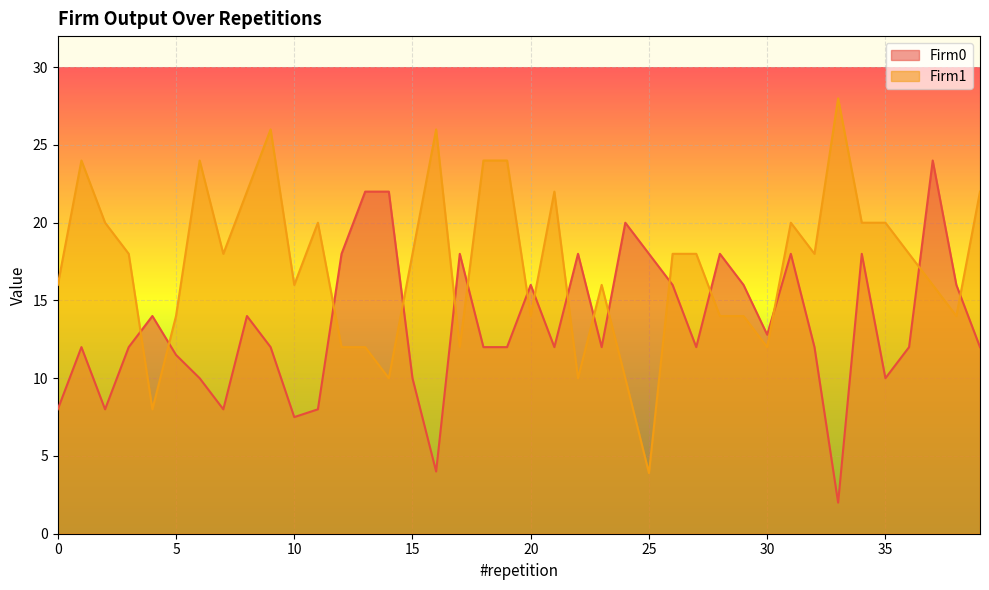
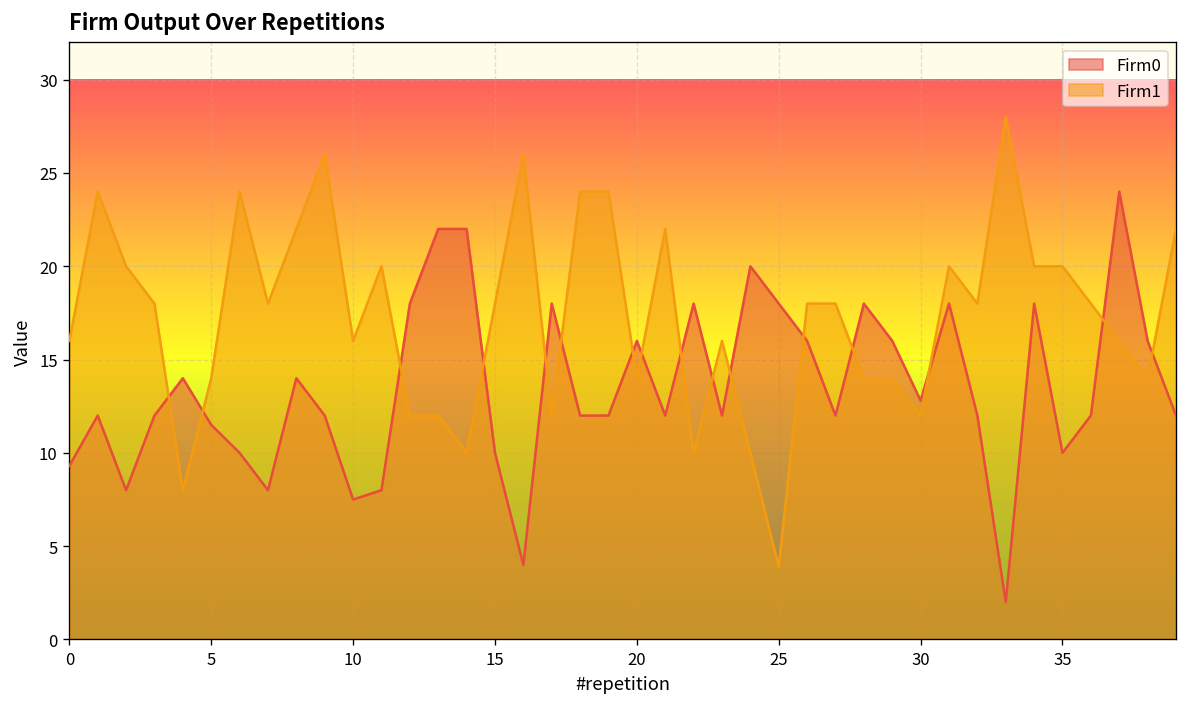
Firm0, 0: 8.0 -> 9.3
